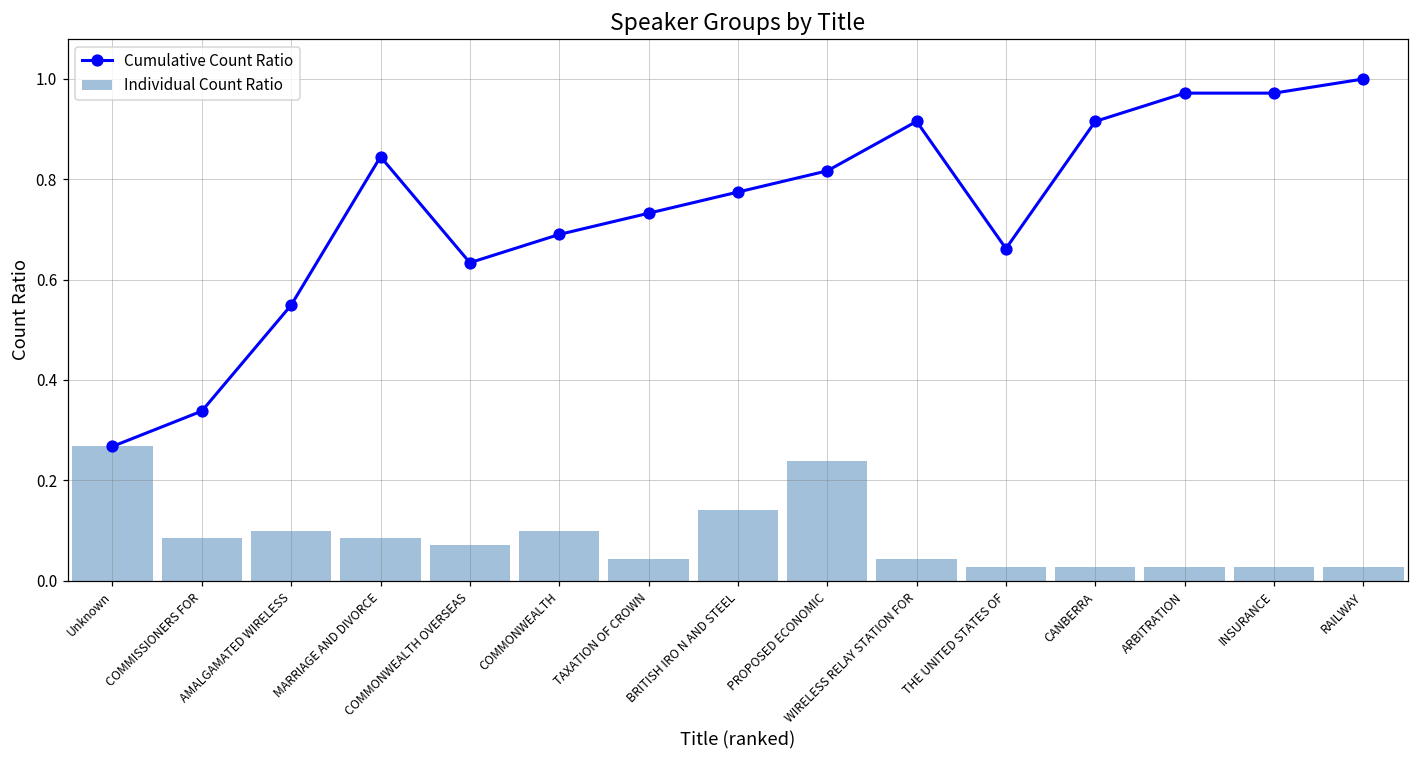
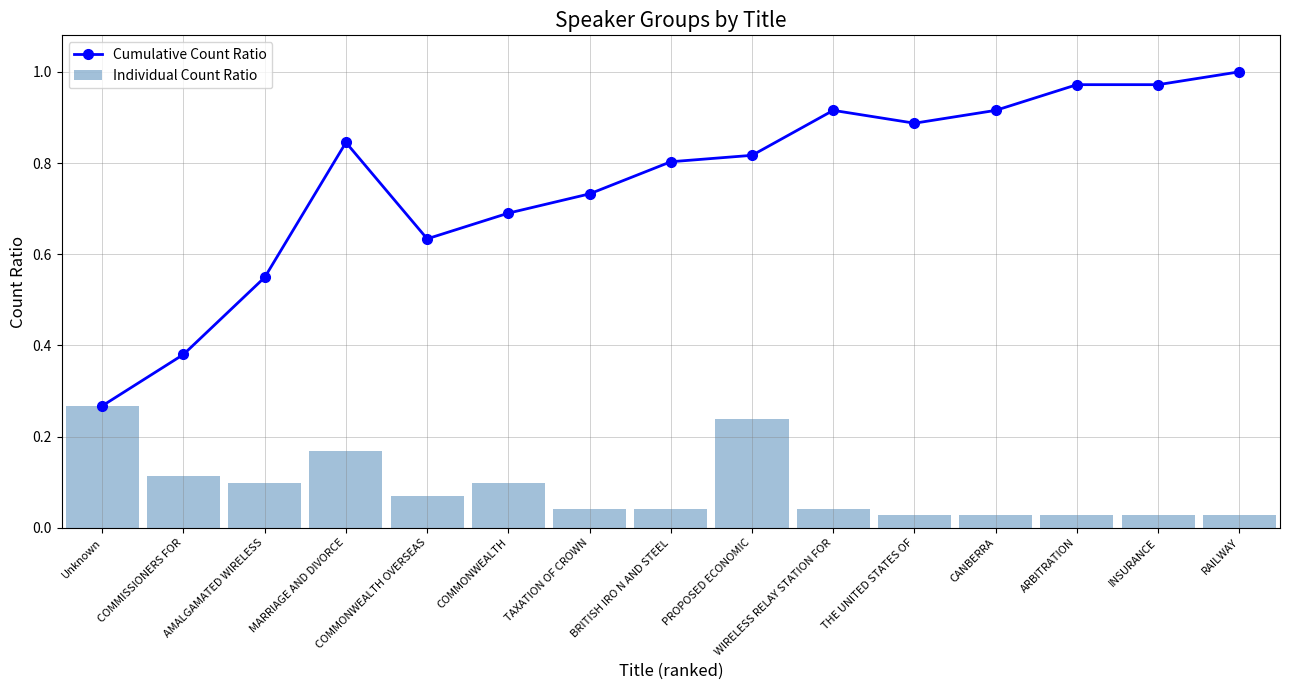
Individual Count Ratio, COMMISSIONERS FOR: 0.08 -> 0.11
Cumulative Count Ratio, COMMISSIONERS FOR: 0.34 -> 0.38
Individual Count Ratio, MARRIAGE AND DIVORCE: 0.08 -> 0.17
Cumulative Count Ratio, BRITISH IRO N AND STEEL: 0.77 -> 0.80
Individual Count Ratio, BRITISH IRO N AND STEEL: 0.14 -> 0.04
Cumulative Count Ratio, THE UNITED STATES OF: 0.66 -> 0.89
